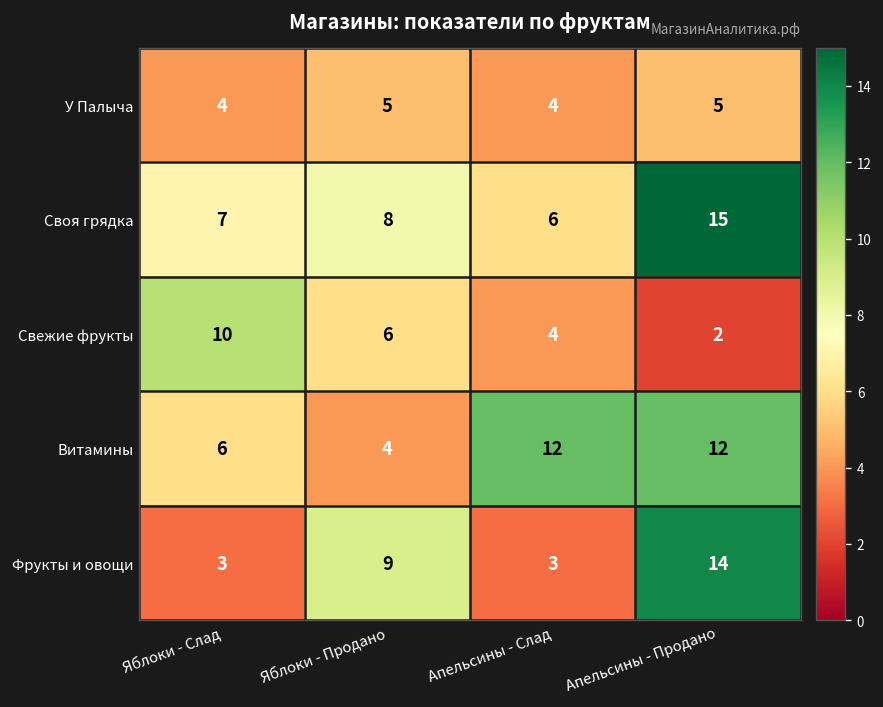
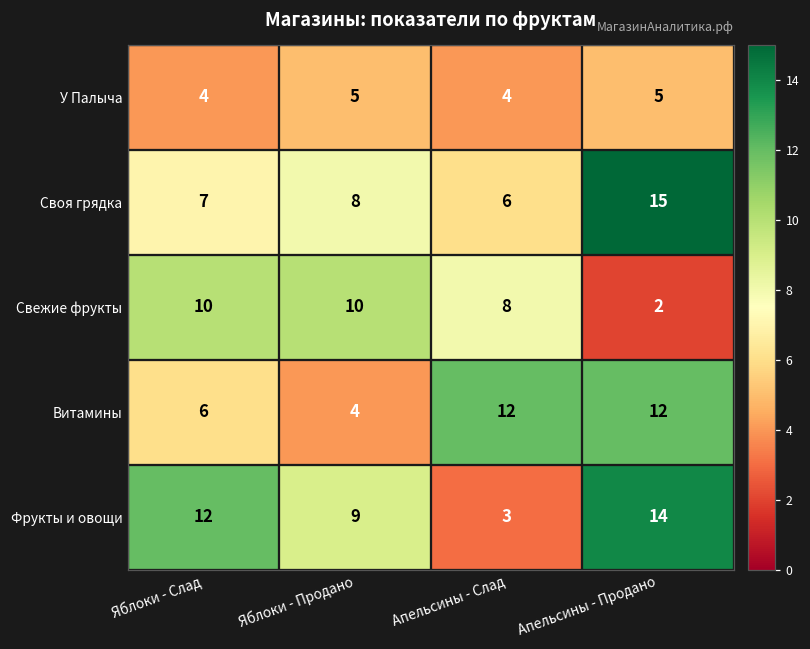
Свежие фрукты, Яблоки - Продано: 6 -> 10
Свежие фрукты, Апельсины - Слад: 4 -> 8
Фрукты и овощи, Яблоки - Слад: 3 -> 12
